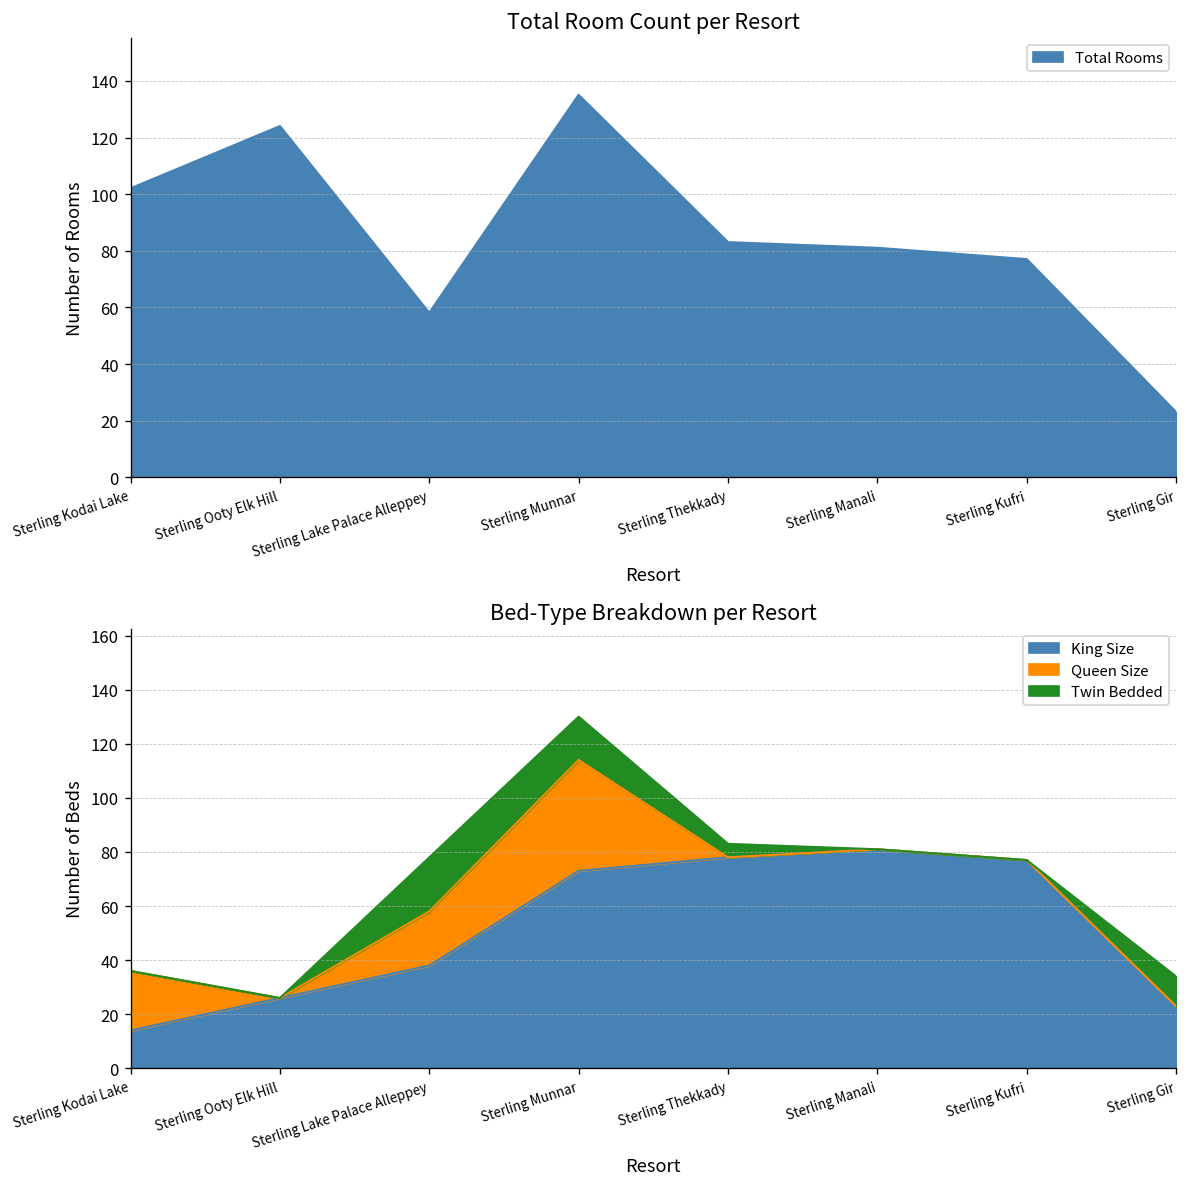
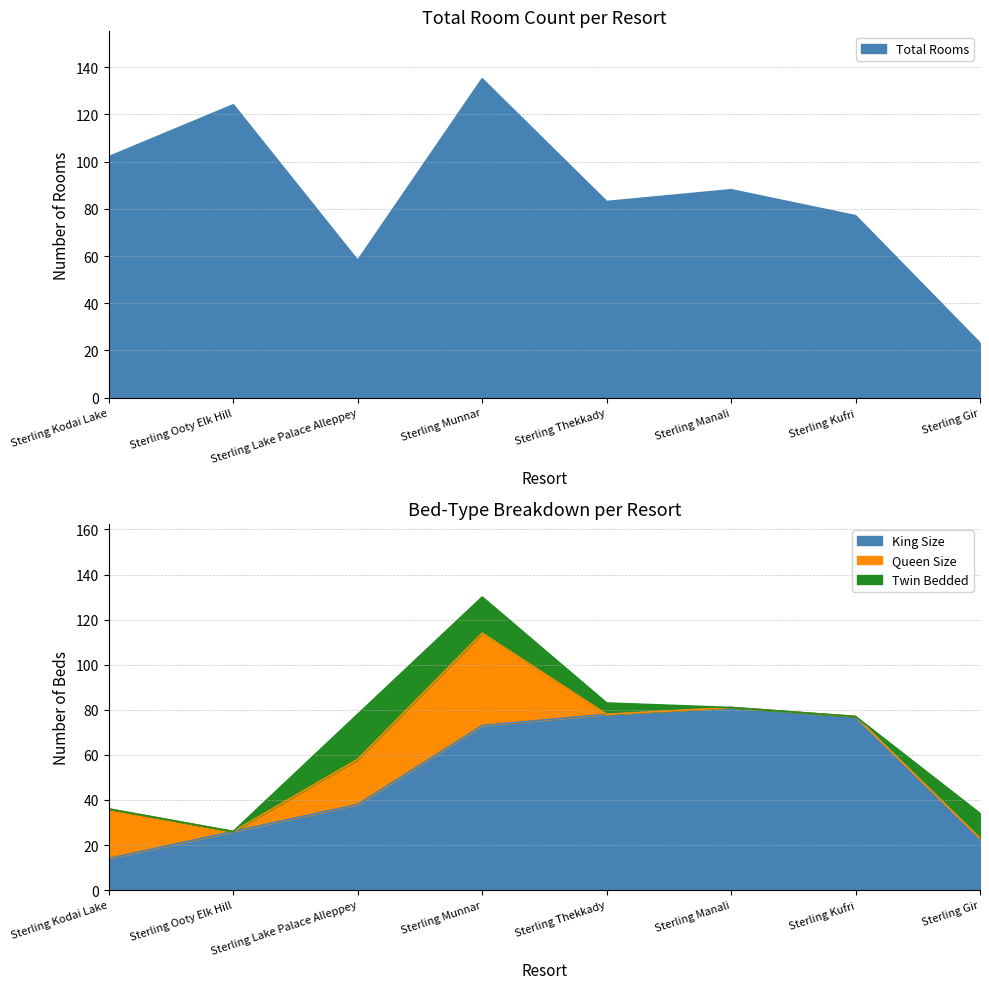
Total Room Count per Resort, Sterling Manali: 81 -> 88
